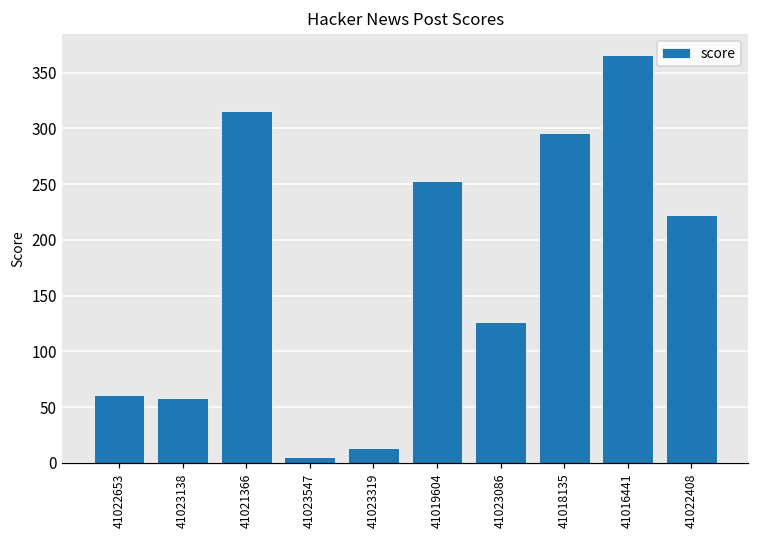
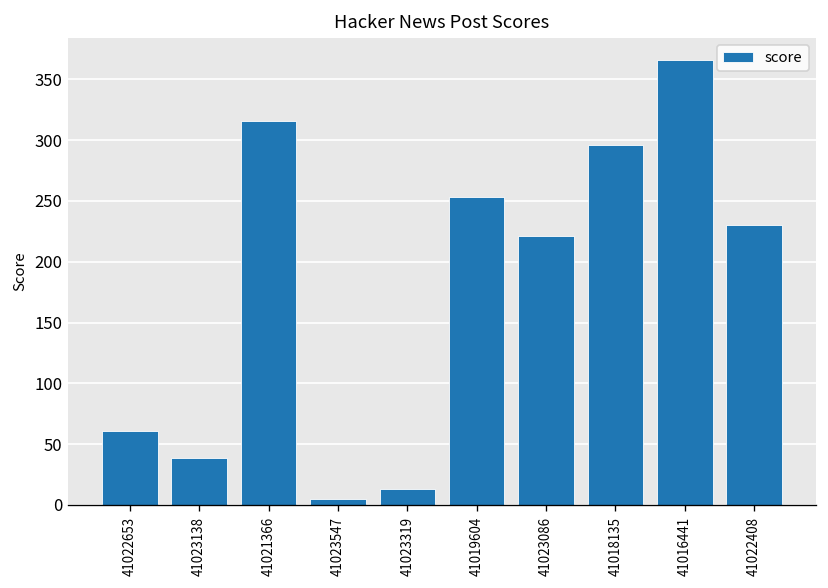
41023138: 58 -> 39
41023086: 126 -> 221
41022408: 222 -> 230
